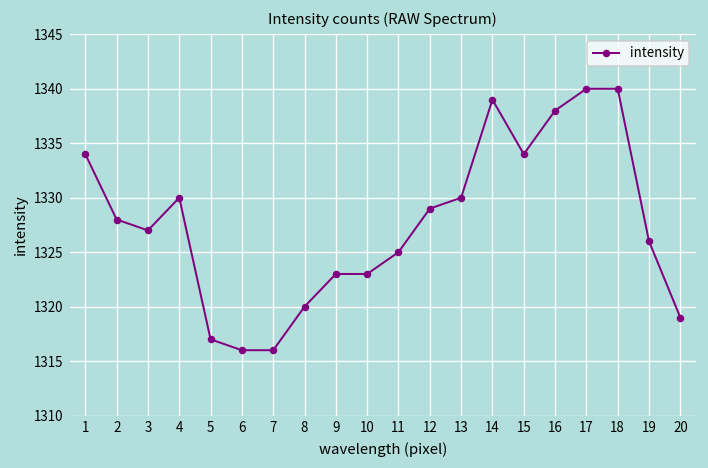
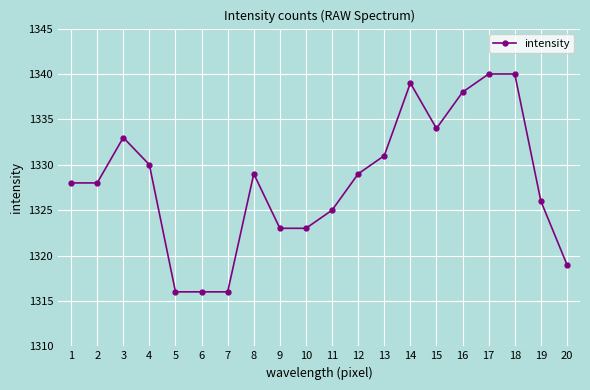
1: 1334 -> 1328
3: 1327 -> 1333
5: 1317 -> 1316
8: 1320 -> 1329
13: 1330 -> 1331
